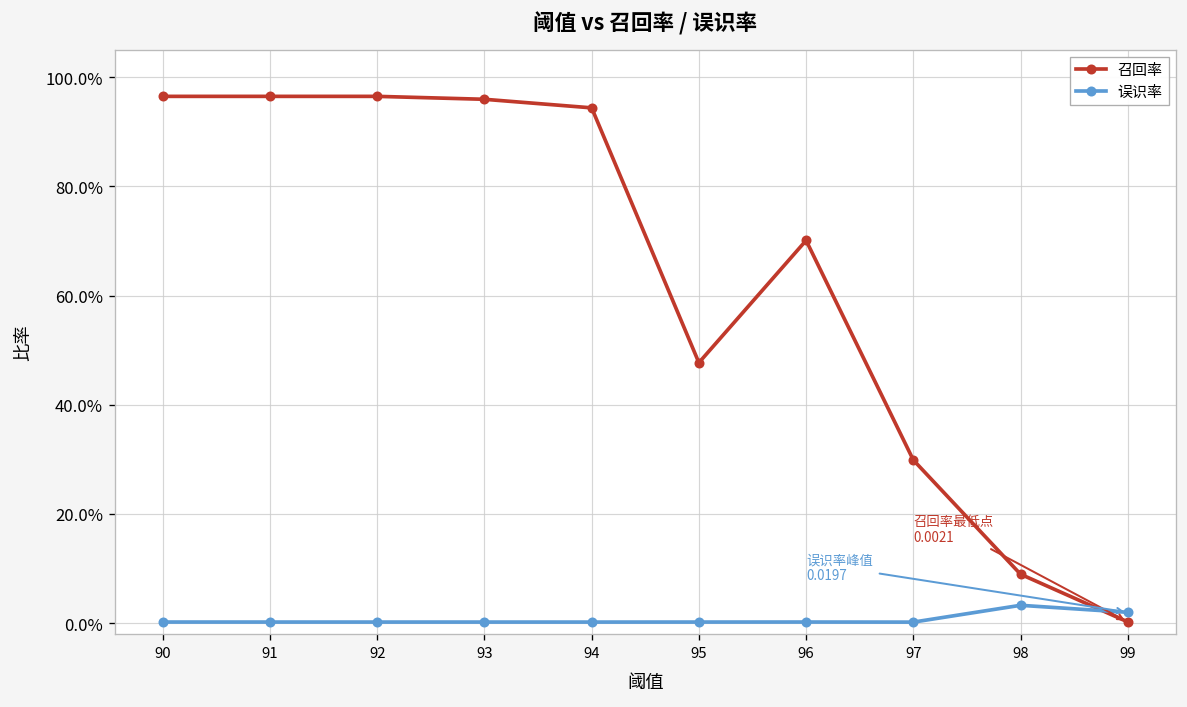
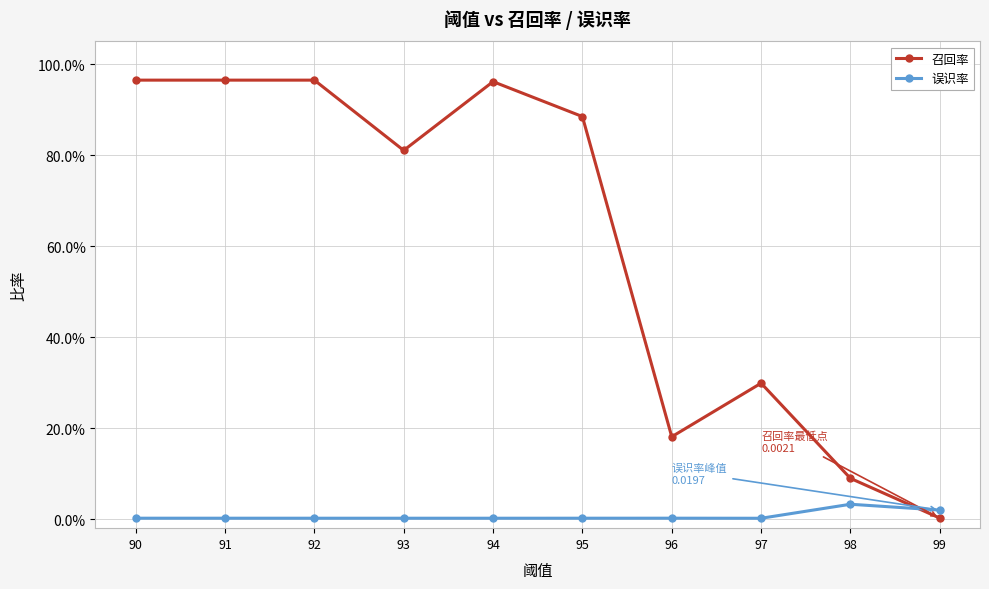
召回率, 93: 96% -> 81%
召回率, 94: 94% -> 96%
召回率, 95: 48% -> 88%
召回率, 96: 70% -> 18%
